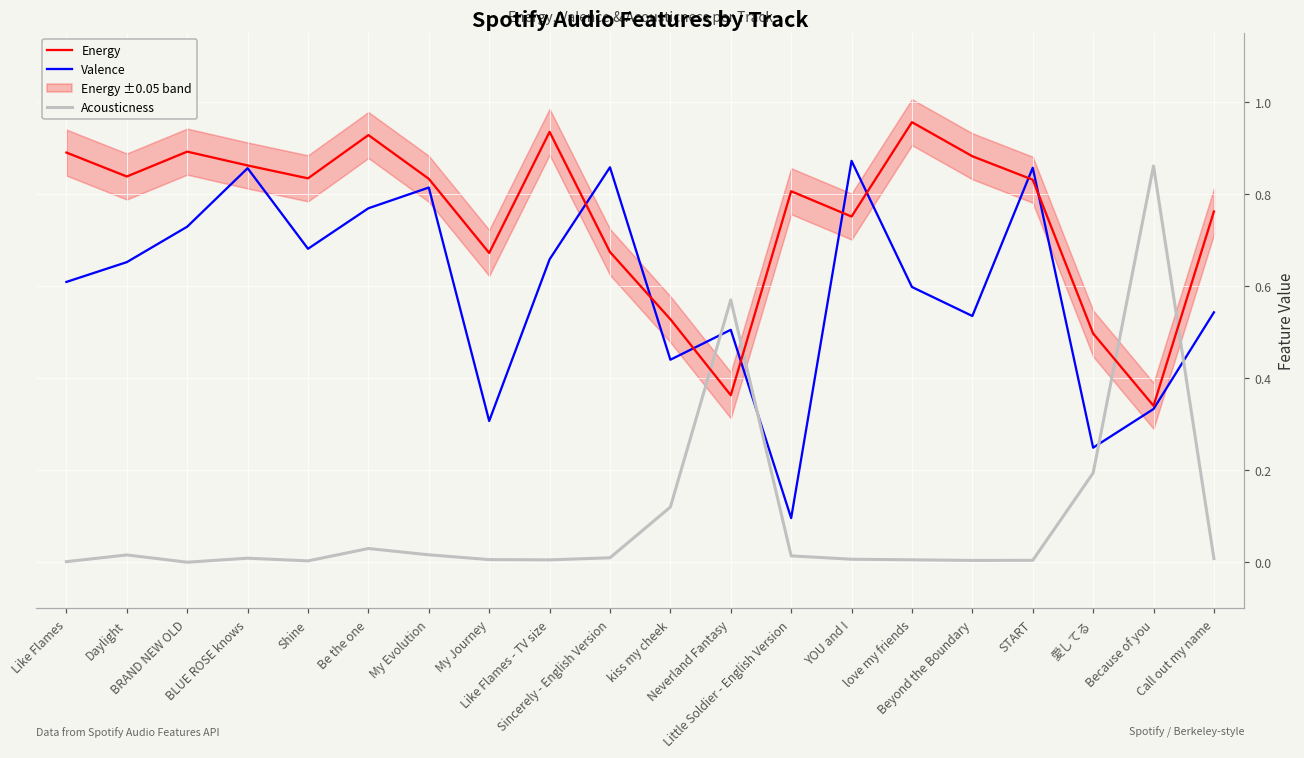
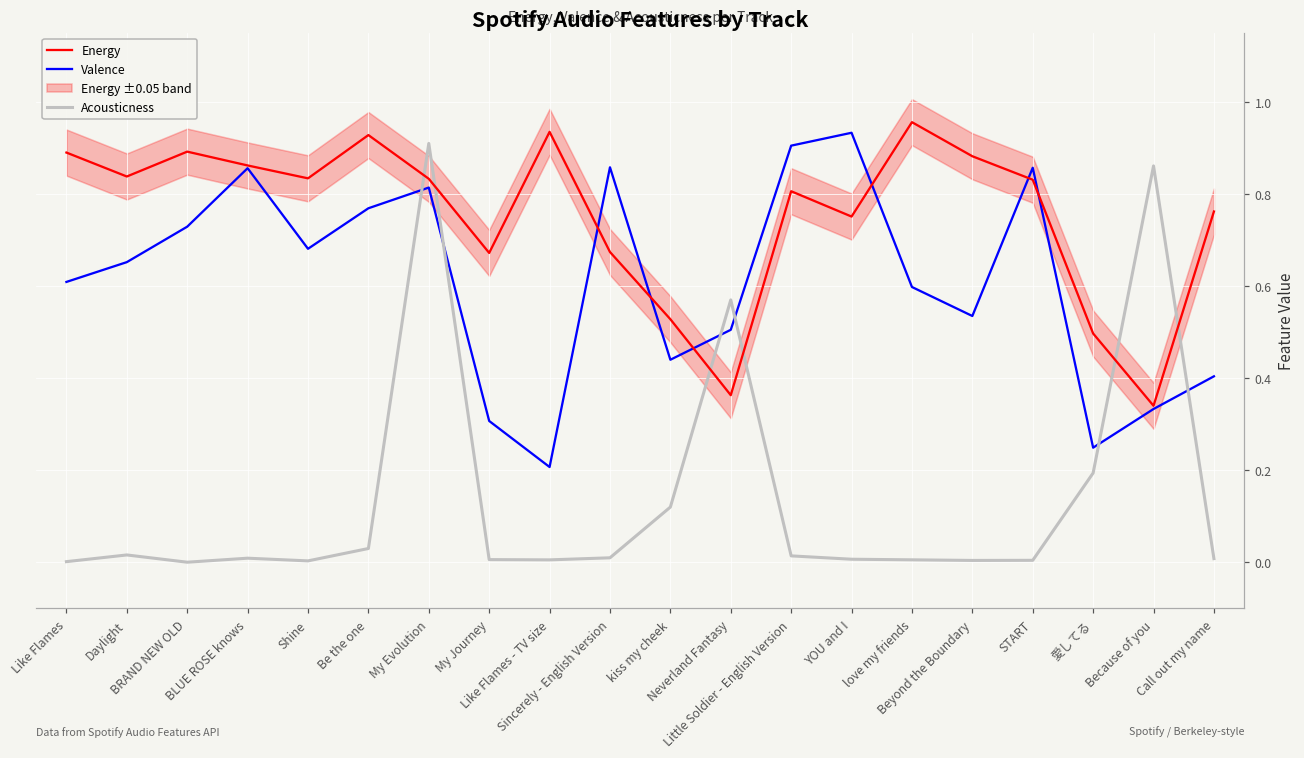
Acousticness, My Evolution: 0.02 -> 0.91
Valence, Like Flames - TV size: 0.66 -> 0.21
Valence, Little Soldier - English Version: 0.10 -> 0.91
Valence, YOU and I: 0.87 -> 0.93
Valence, Call out my name: 0.54 -> 0.40
